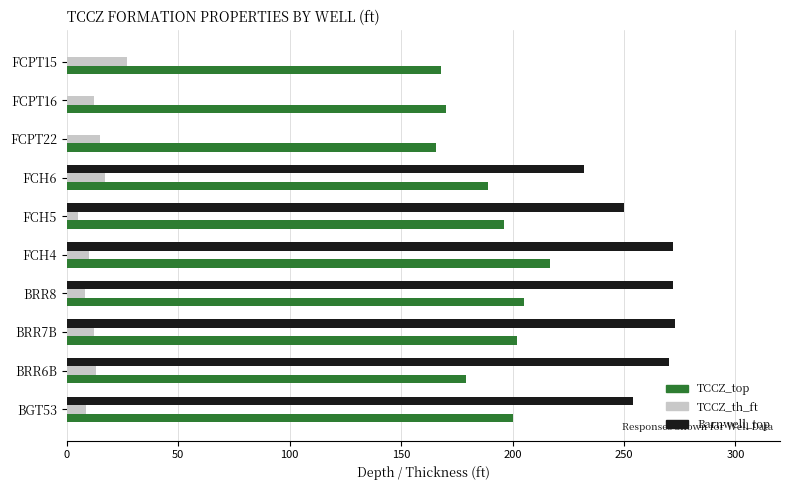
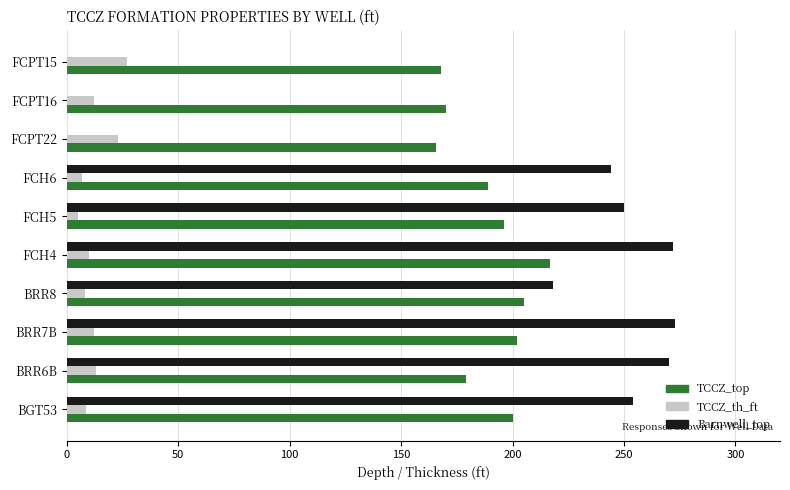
TCCZ_th_ft, FCPT22: 15 -> 23
Barnwell_top, FCH6: 232 -> 244
TCCZ_th_ft, FCH6: 17 -> 7
Barnwell_top, BRR8: 272 -> 218
